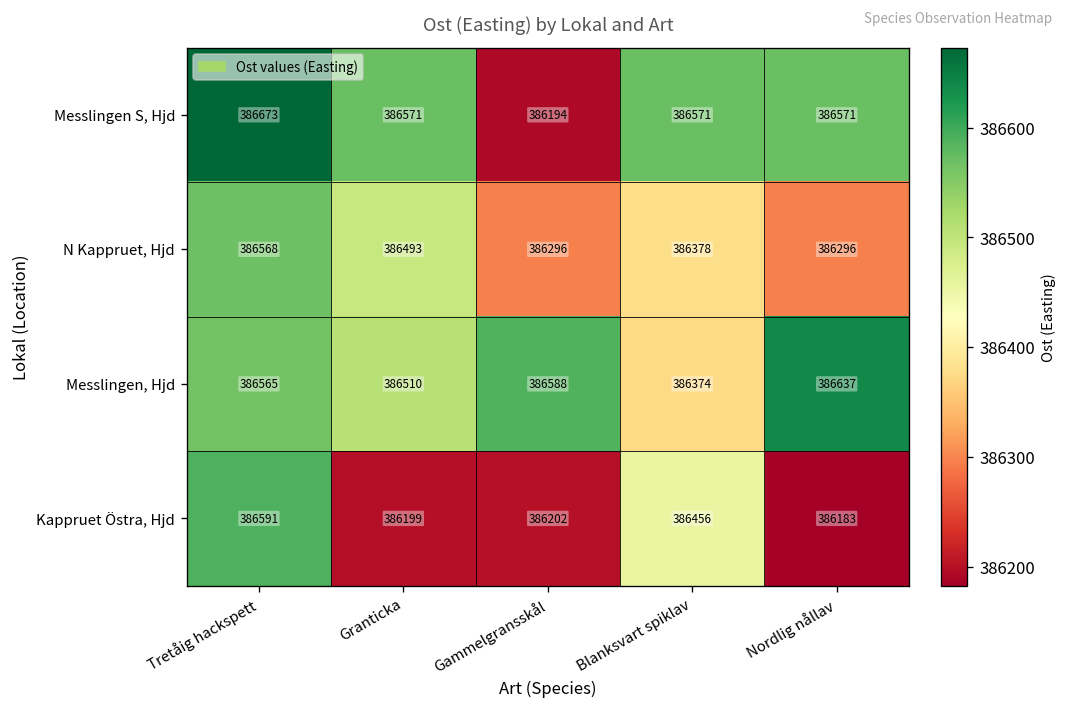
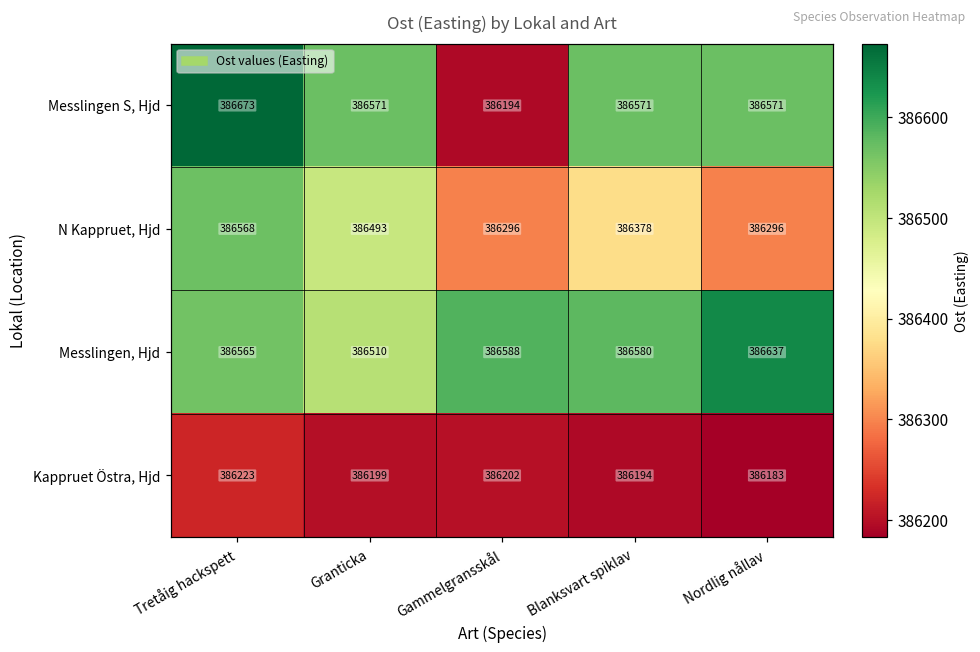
Messlingen, Hjd, Blanksvart spiklav: 386374 -> 386580
Kappruet Östra, Hjd, Tretåig hackspett: 386591 -> 386223
Kappruet Östra, Hjd, Blanksvart spiklav: 386456 -> 386194
